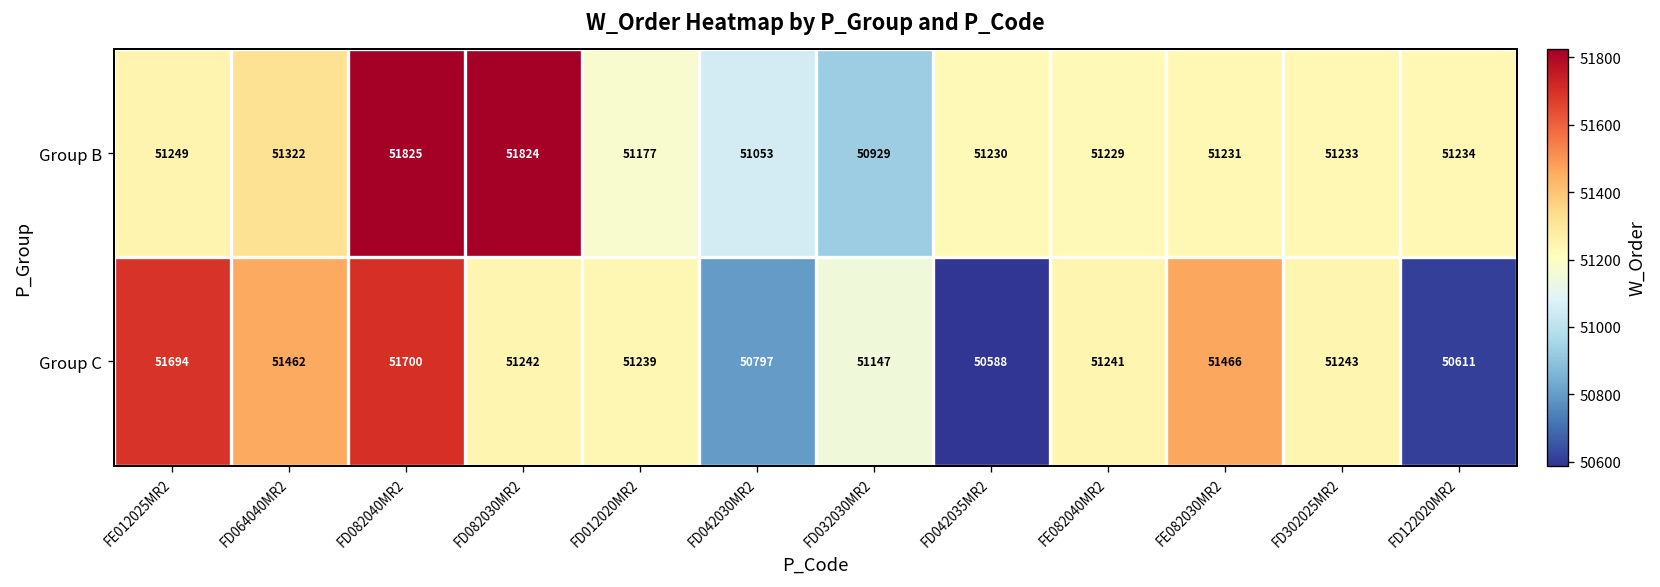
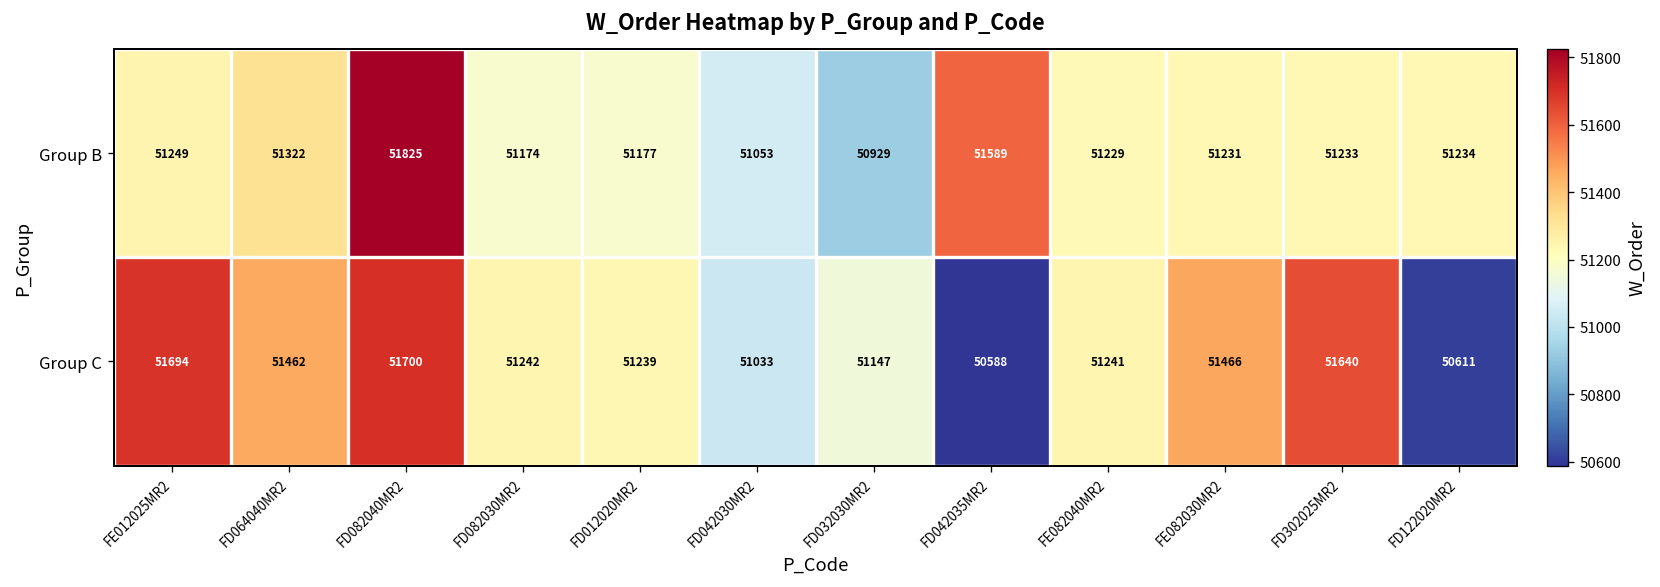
Group B, FD082030MR2: 51824 -> 51174
Group B, FD042035MR2: 51230 -> 51589
Group C, FD042030MR2: 50797 -> 51033
Group C, FD302025MR2: 51243 -> 51640
